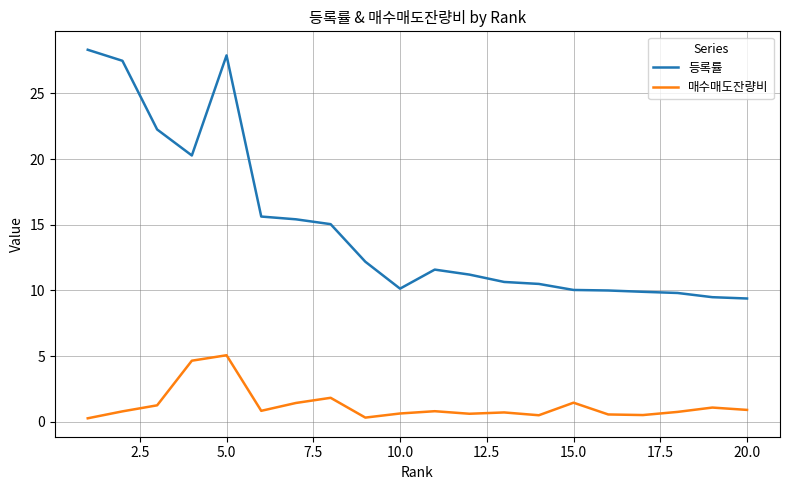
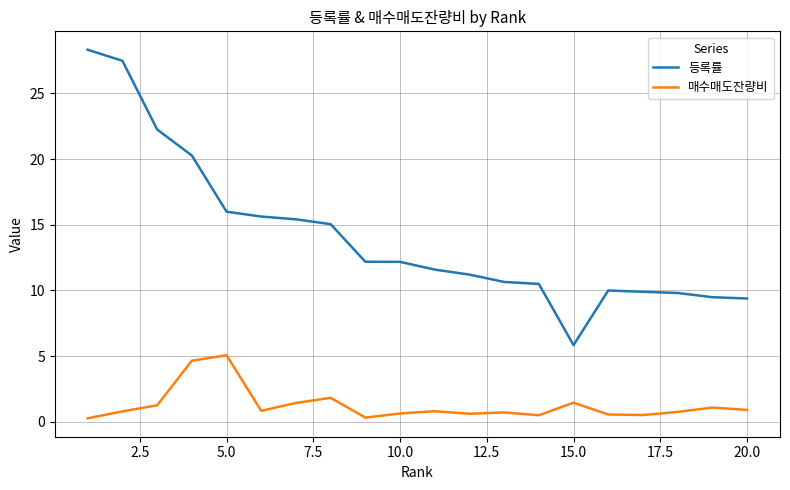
등록률, 5.0: 27.9 -> 16.0
등록률, 10.0: 10.1 -> 12.2
등록률, 15.0: 10.0 -> 5.8
